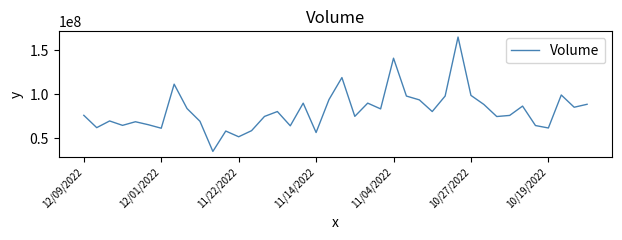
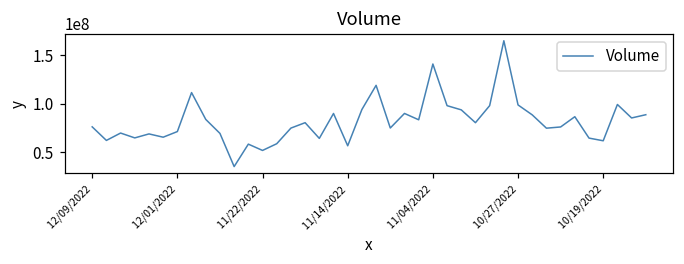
12/01/2022: 60000000 -> 70000000
